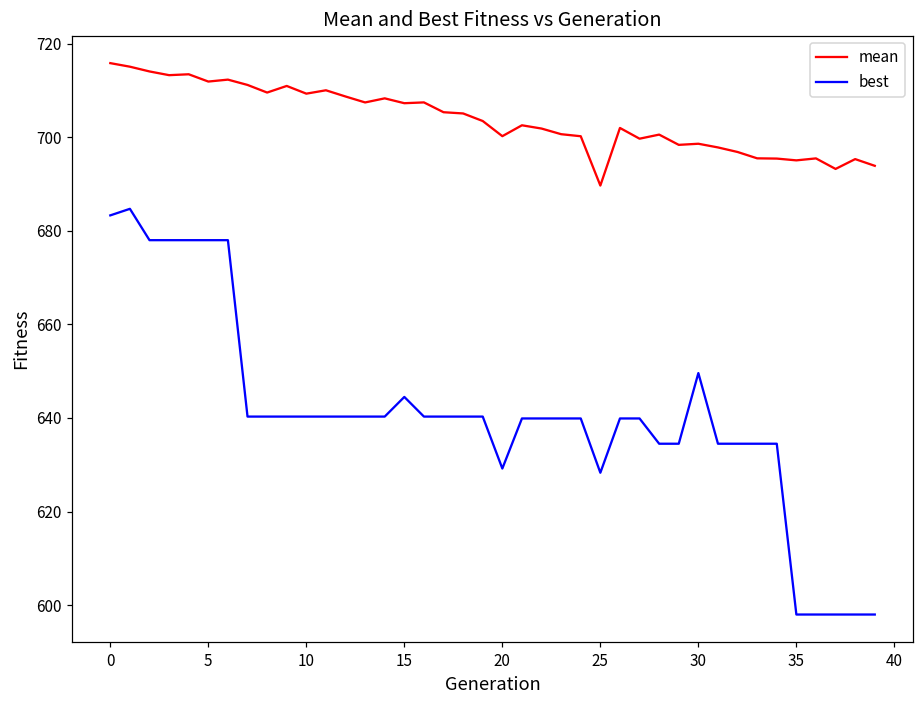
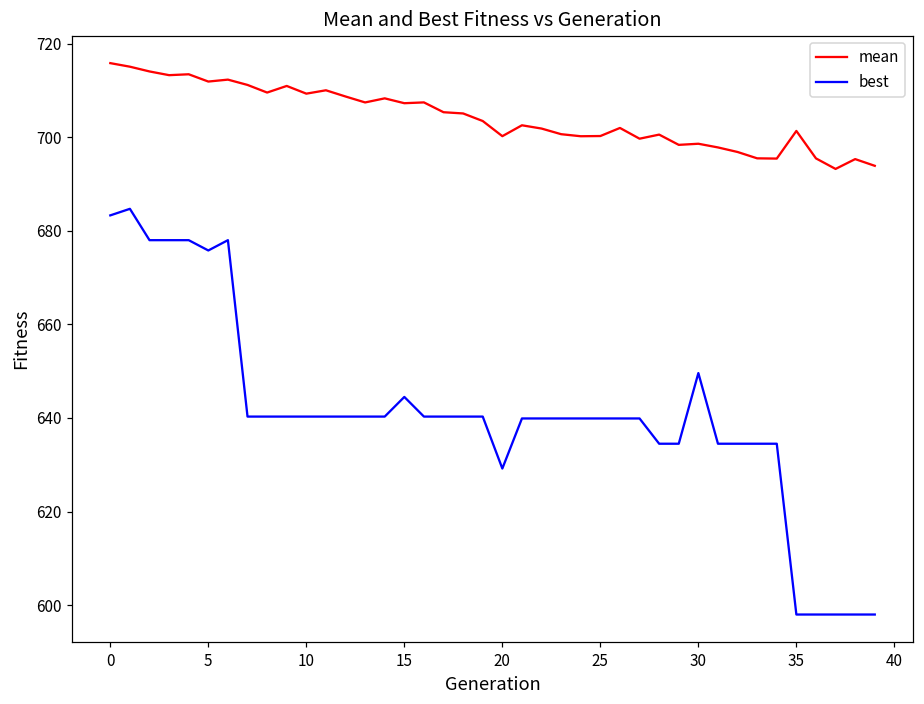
best, 5: 678 -> 676
mean, 25: 690 -> 700
best, 25: 628 -> 640
mean, 35: 695 -> 701
